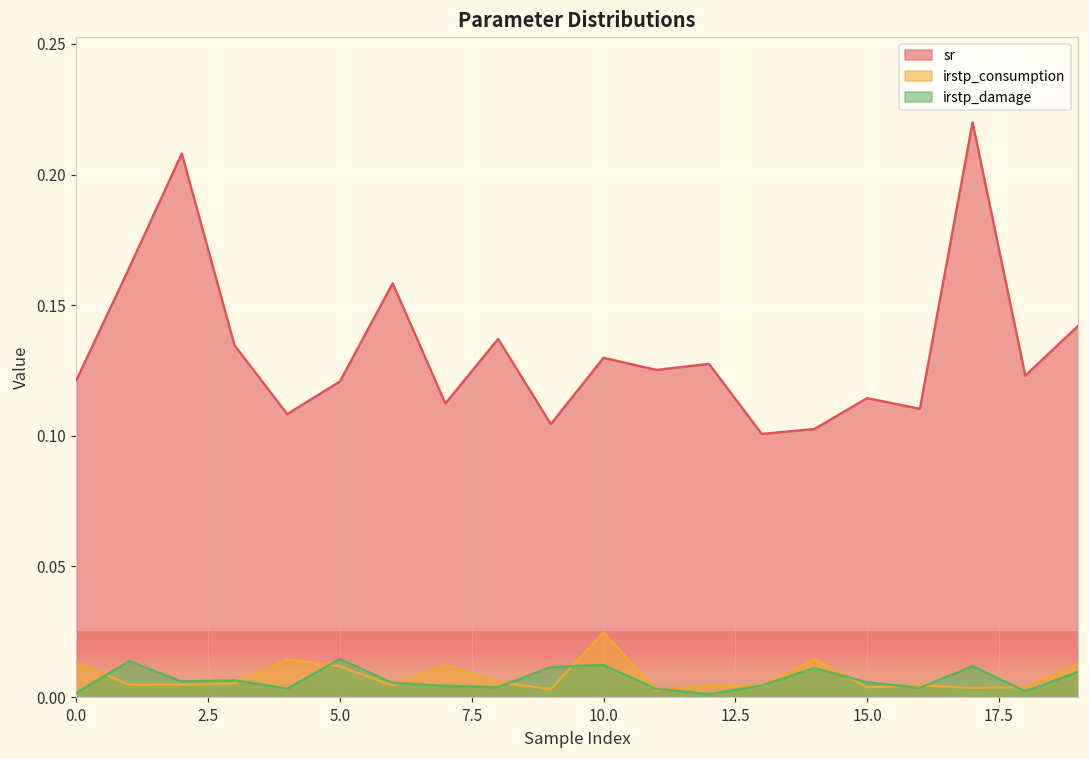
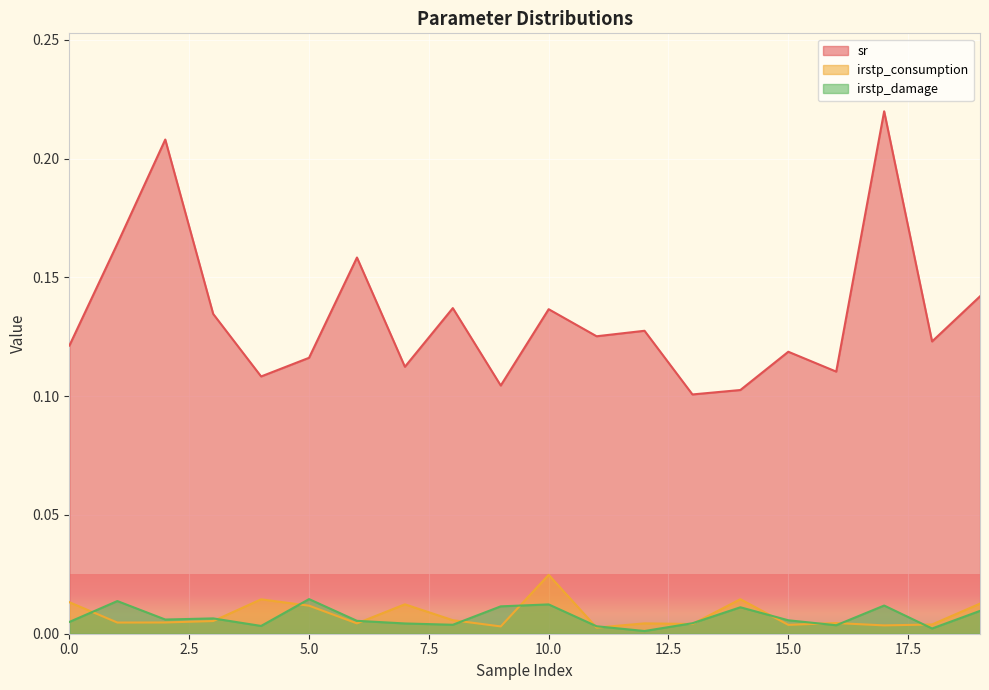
irstp_damage, 0.0: 0.002 -> 0.005
sr, 5.0: 0.121 -> 0.116
sr, 10.0: 0.130 -> 0.137
sr, 15.0: 0.114 -> 0.119
